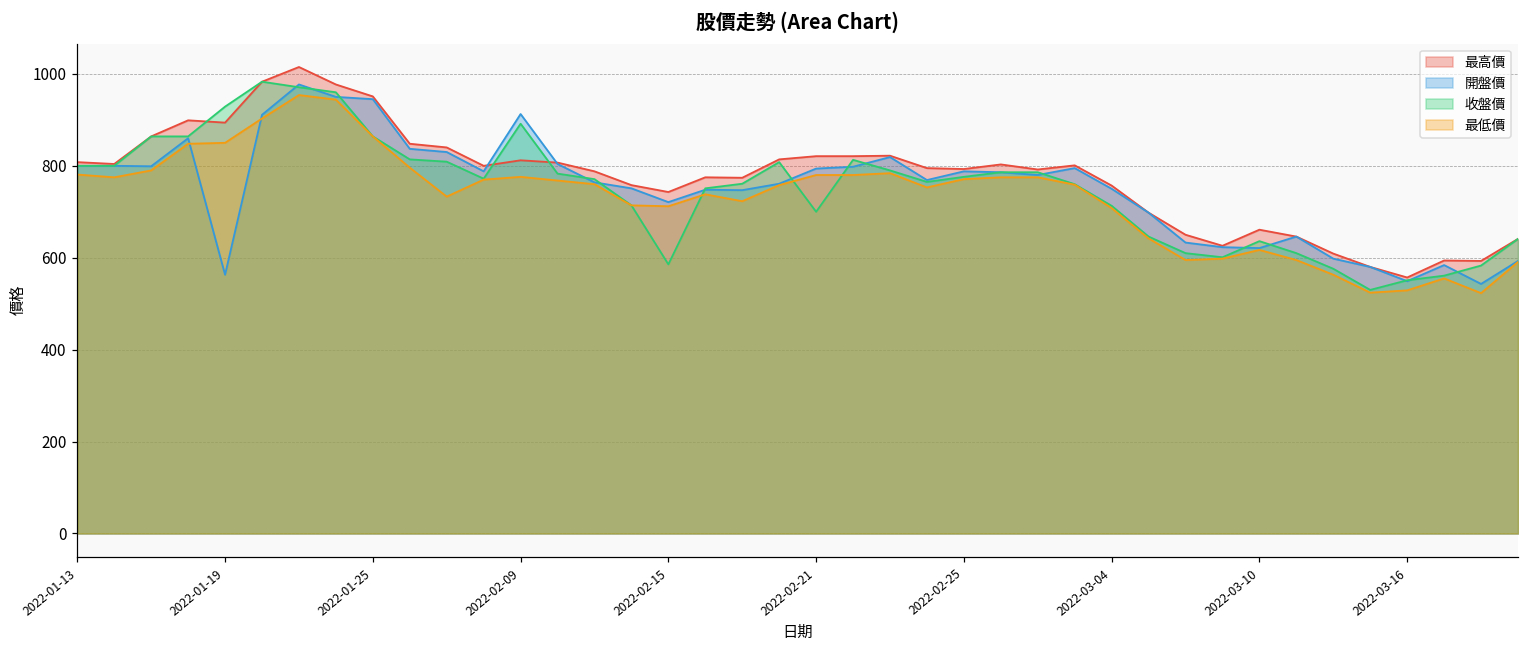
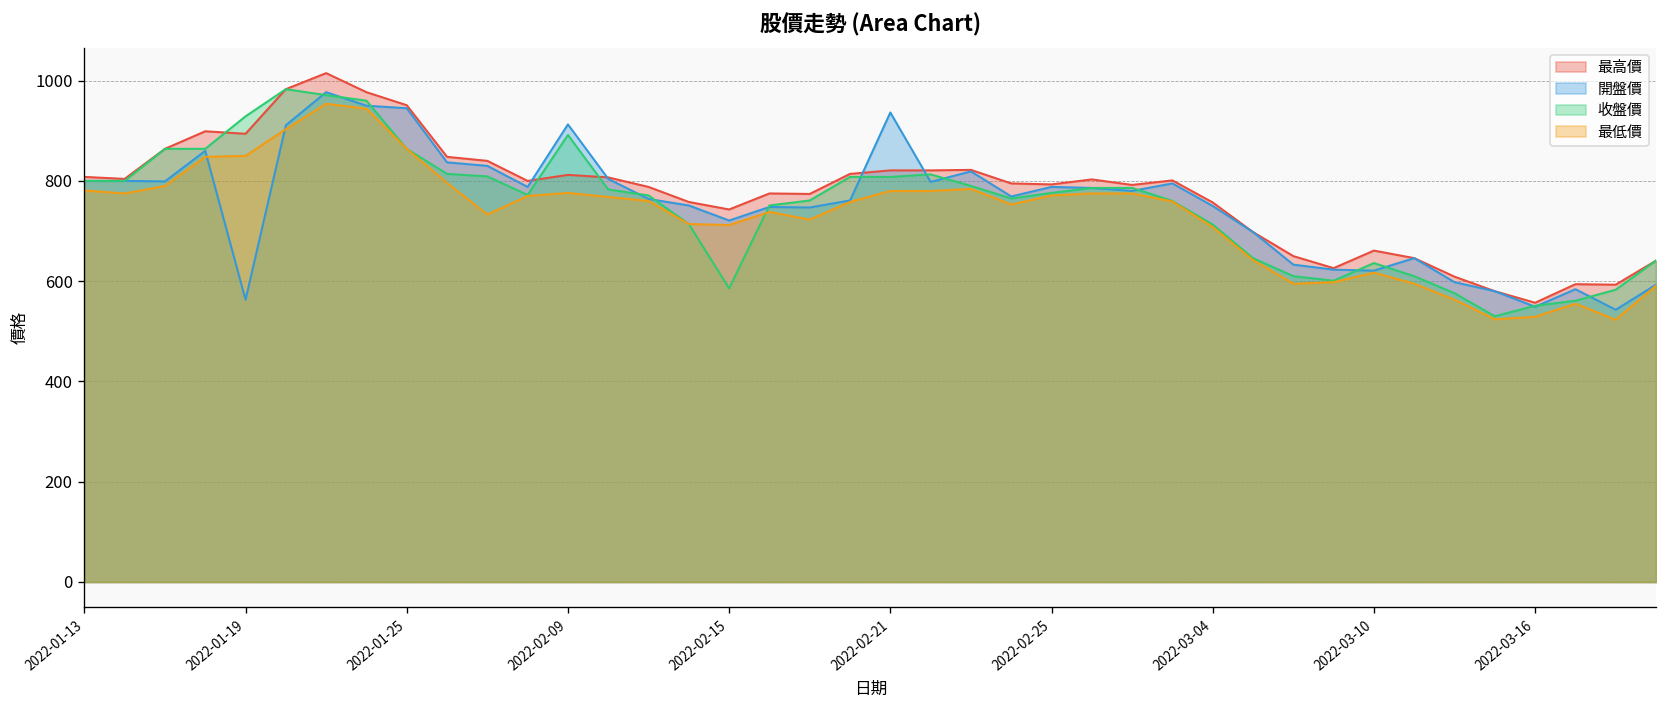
開盤價, 2022-02-21: 790 -> 940
收盤價, 2022-02-21: 700 -> 810
